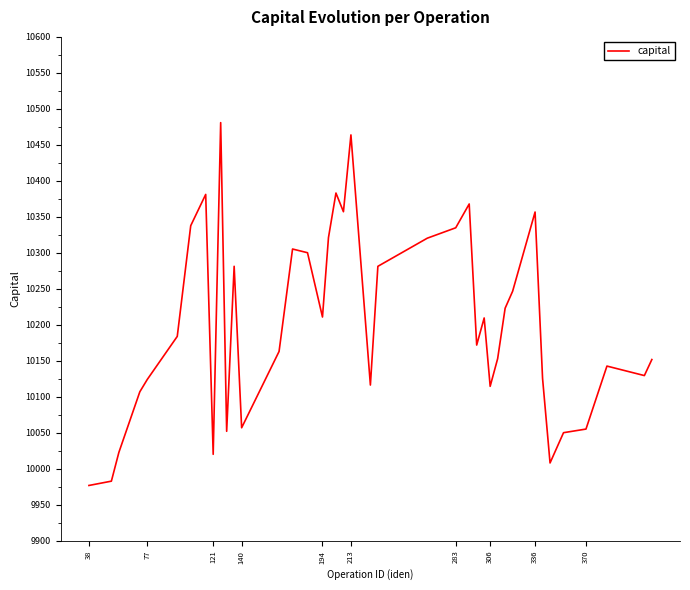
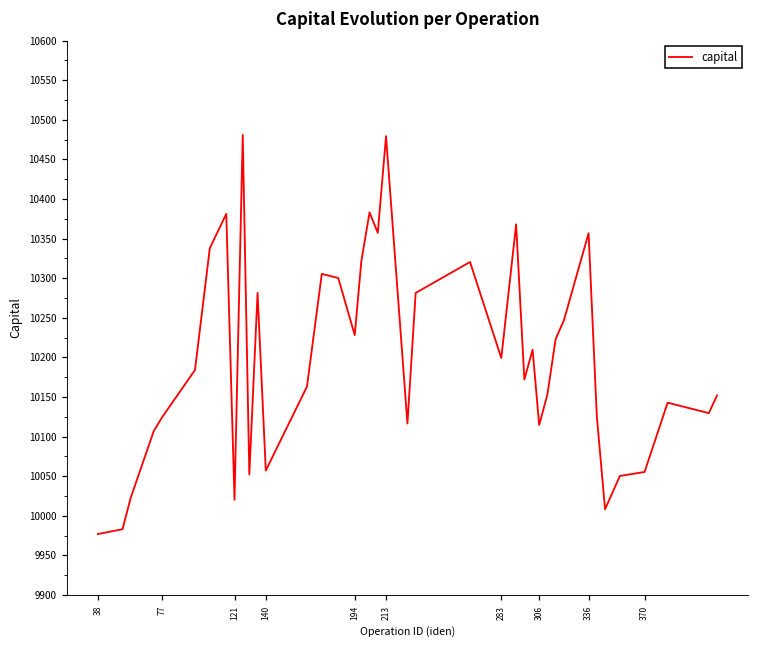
194: 10210 -> 10230
213: 10460 -> 10480
283: 10330 -> 10200
